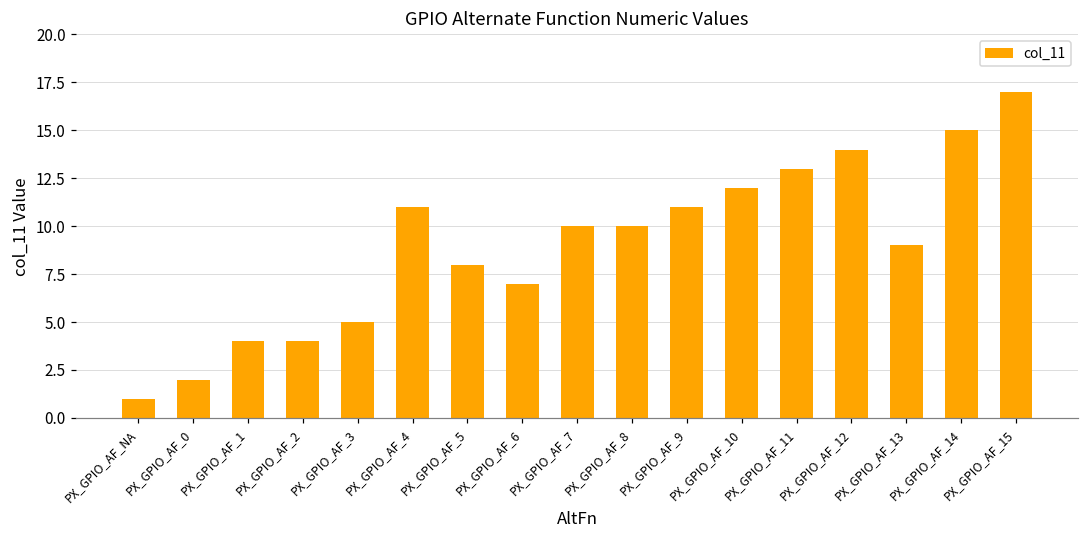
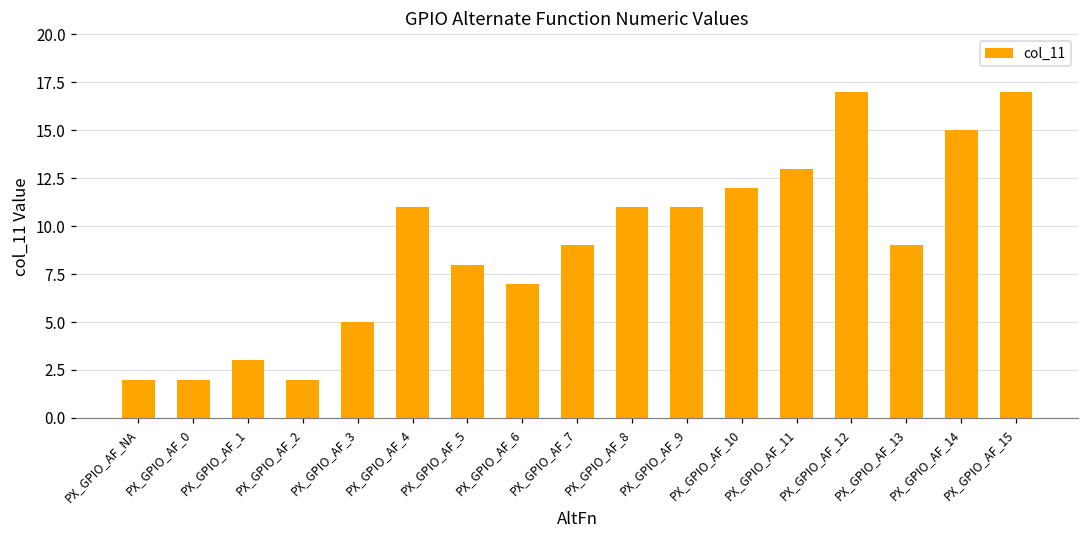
PX_GPIO_AF_NA: 1 -> 2
PX_GPIO_AF_1: 4 -> 3
PX_GPIO_AF_2: 4 -> 2
PX_GPIO_AF_7: 10 -> 9
PX_GPIO_AF_8: 10 -> 11
PX_GPIO_AF_12: 14 -> 17
